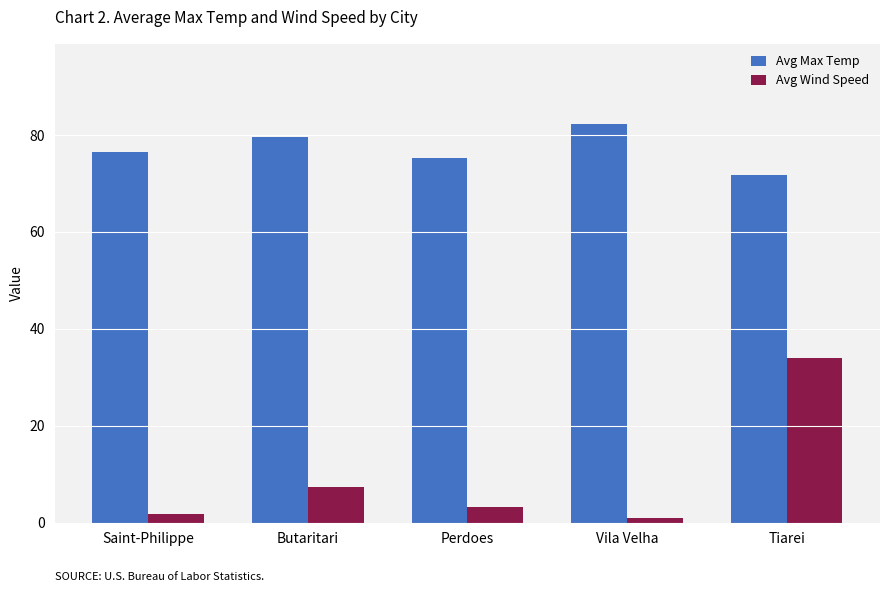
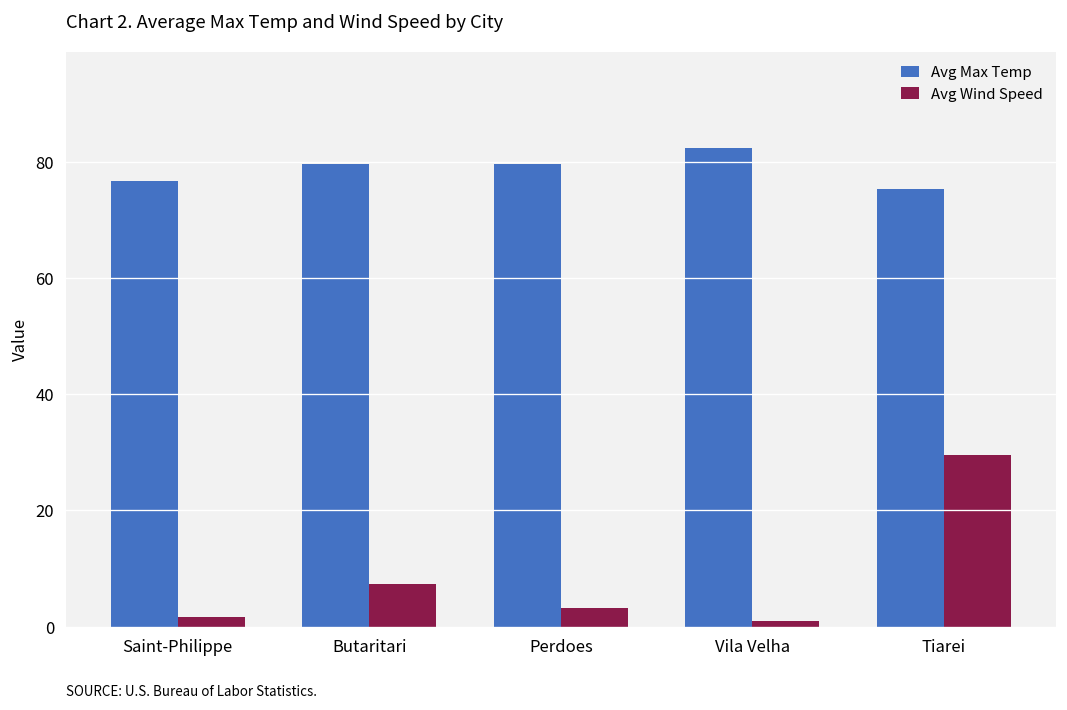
Avg Max Temp, Perdoes: 75 -> 80
Avg Max Temp, Tiarei: 72 -> 75
Avg Wind Speed, Tiarei: 34 -> 30
